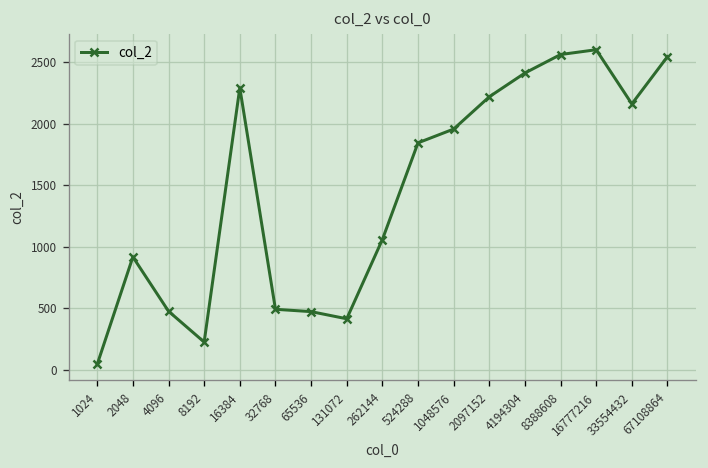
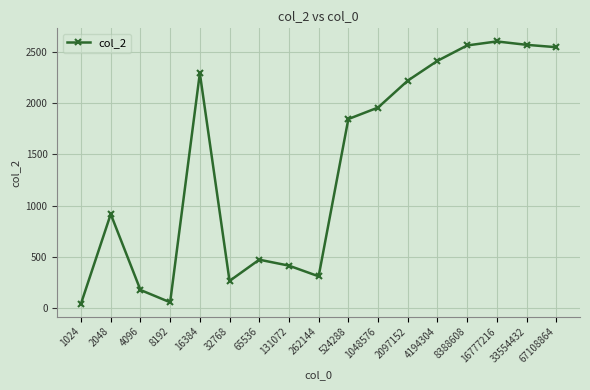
4096: 480 -> 180
8192: 230 -> 60
32768: 490 -> 270
262144: 1060 -> 310
33554432: 2160 -> 2570
